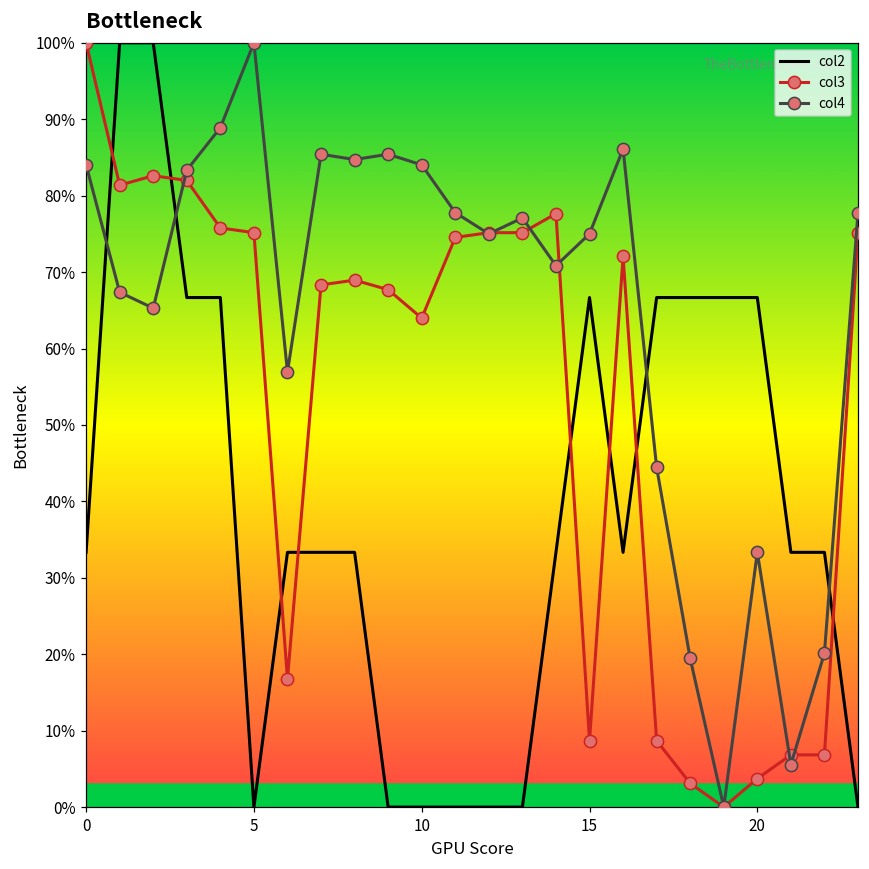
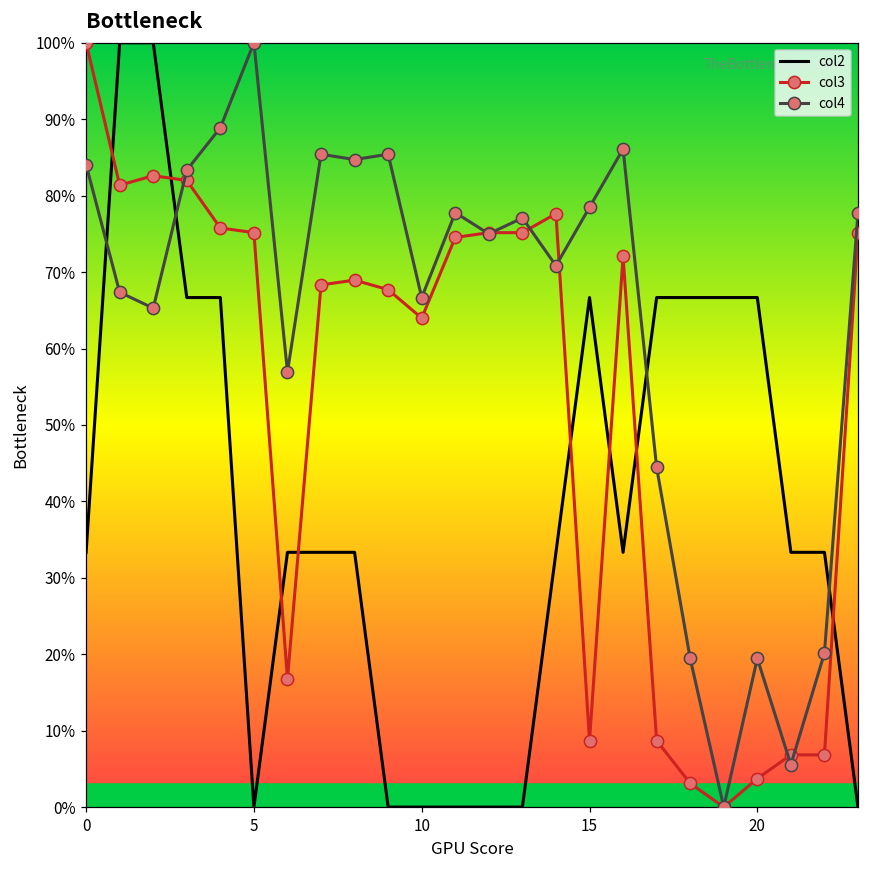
col4, 10: 84% -> 67%
col4, 15: 75% -> 78%
col4, 20: 33% -> 19%
